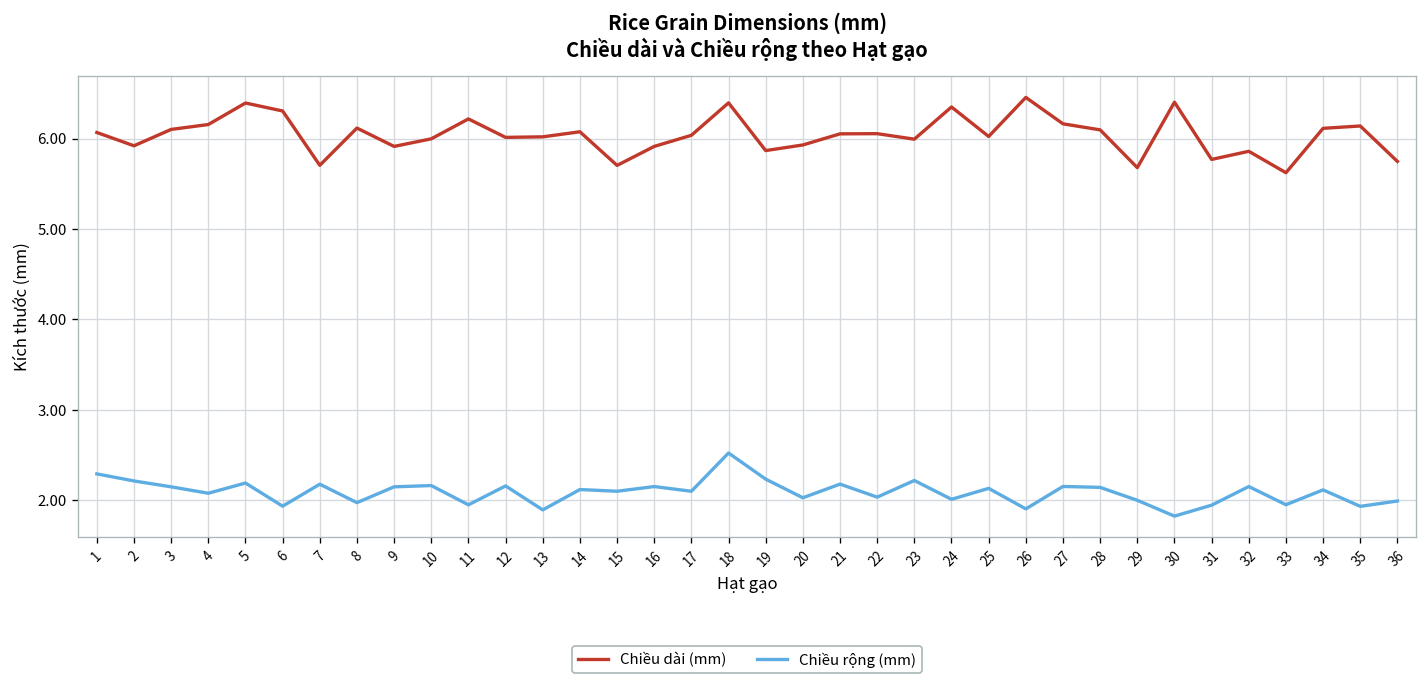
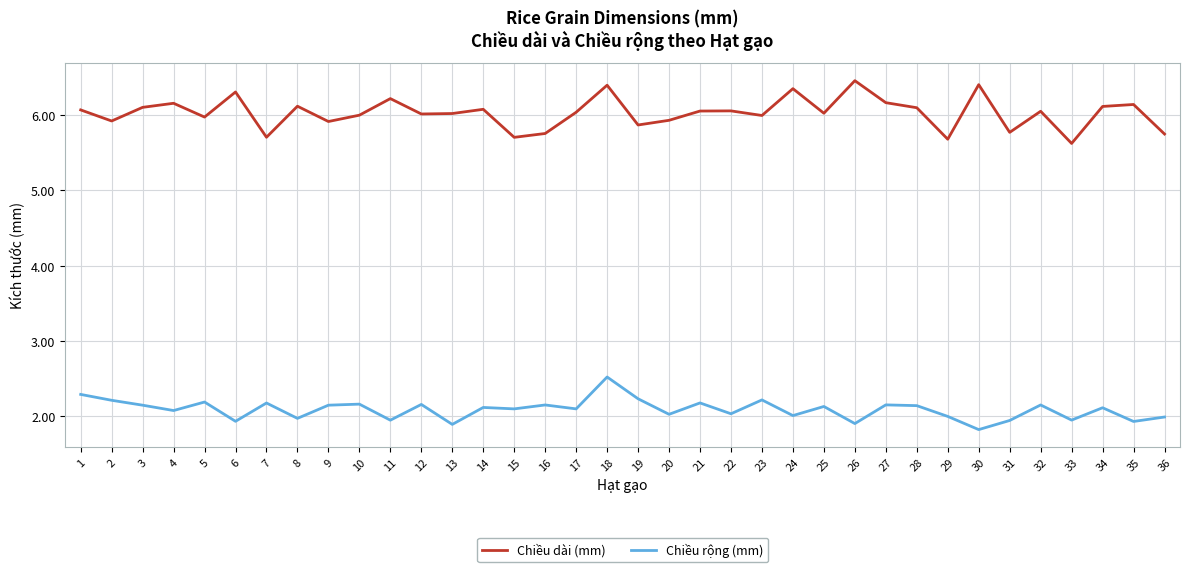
Chiều dài (mm), 5: 6.4 -> 6.0
Chiều dài (mm), 16: 5.9 -> 5.8
Chiều dài (mm), 32: 5.9 -> 6.1
